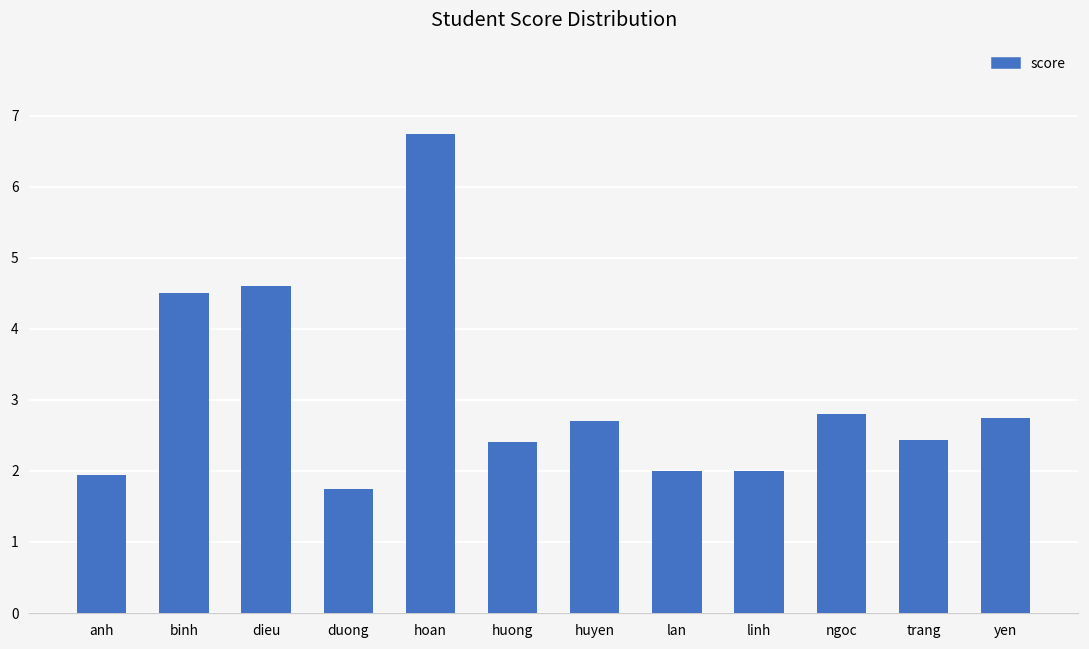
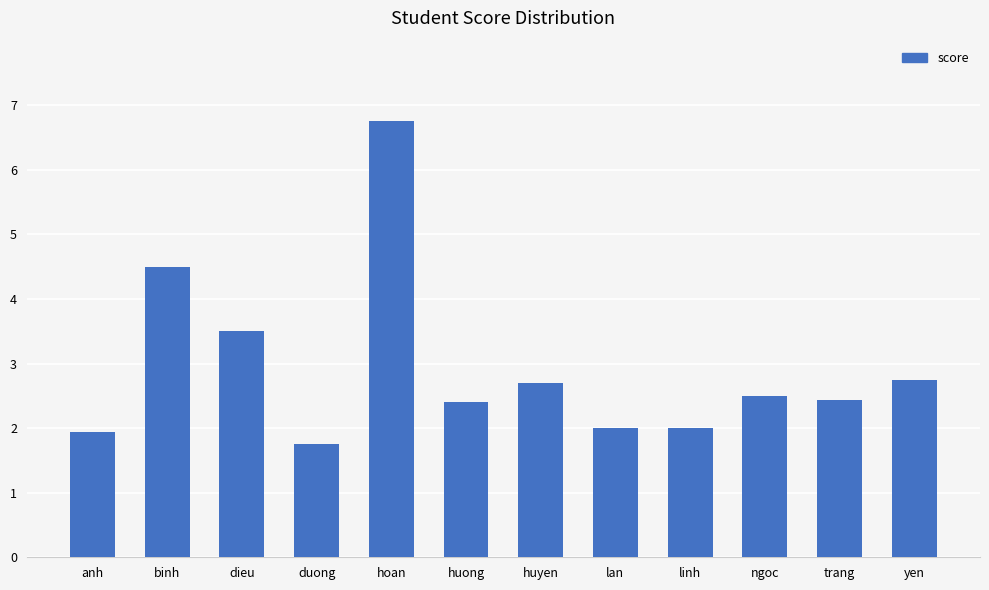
dieu: 4.6 -> 3.5
ngoc: 2.8 -> 2.5
